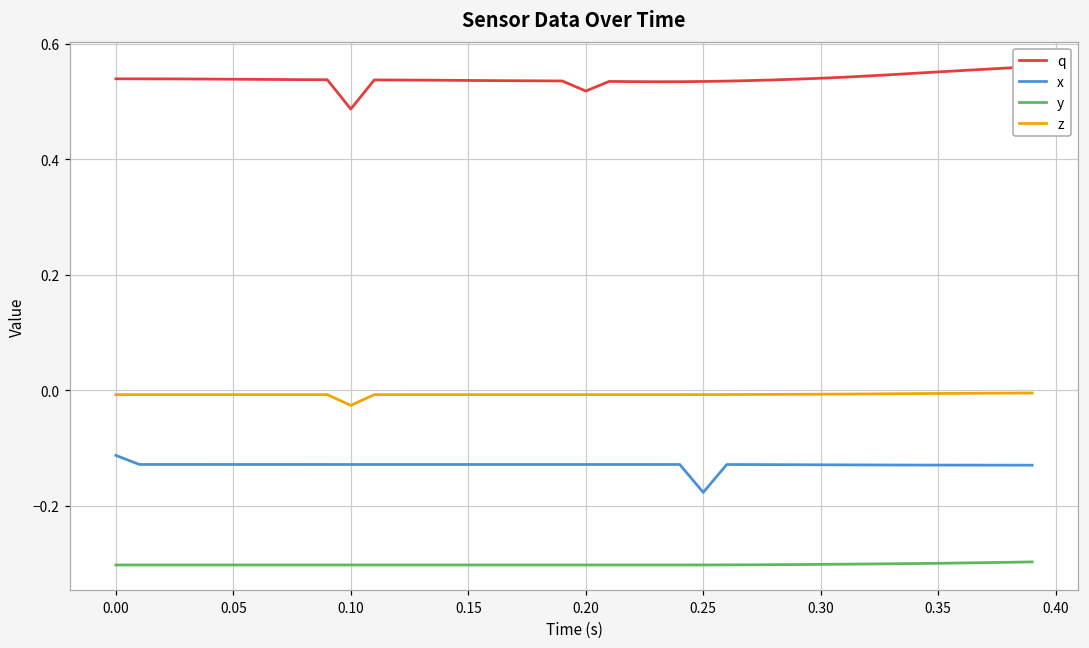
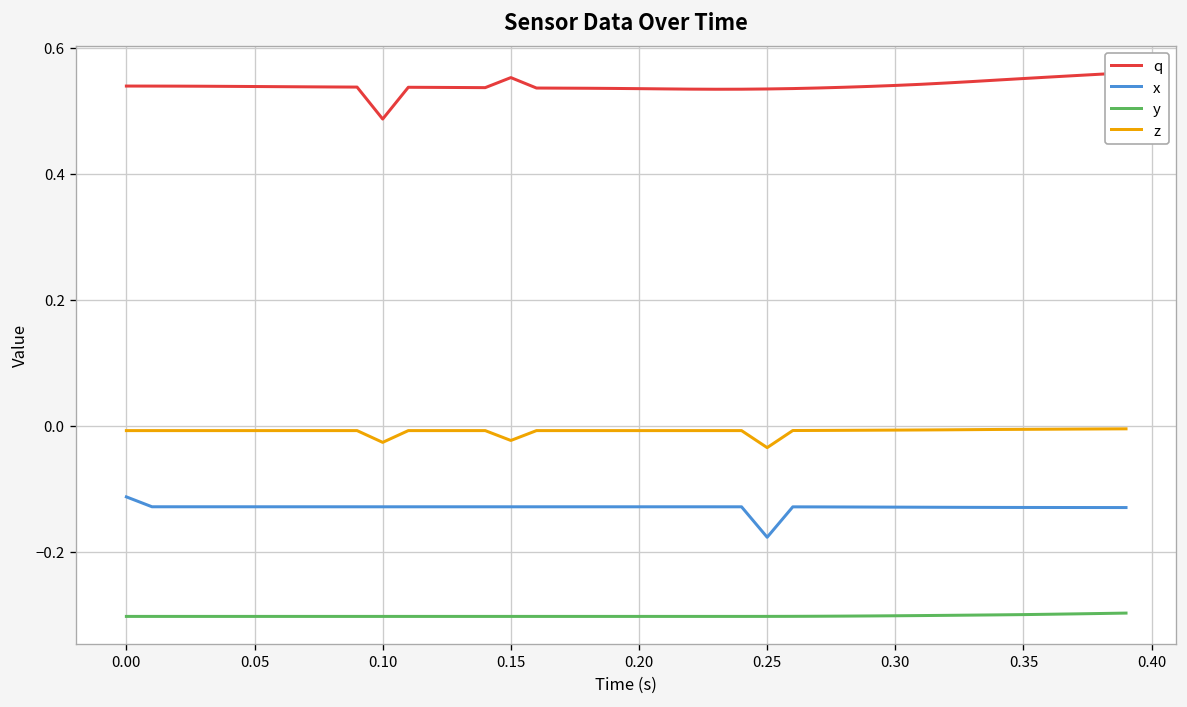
q, 0.15: 0.54 -> 0.55
z, 0.15: -0.01 -> -0.02
q, 0.20: 0.52 -> 0.54
z, 0.25: -0.01 -> -0.03
